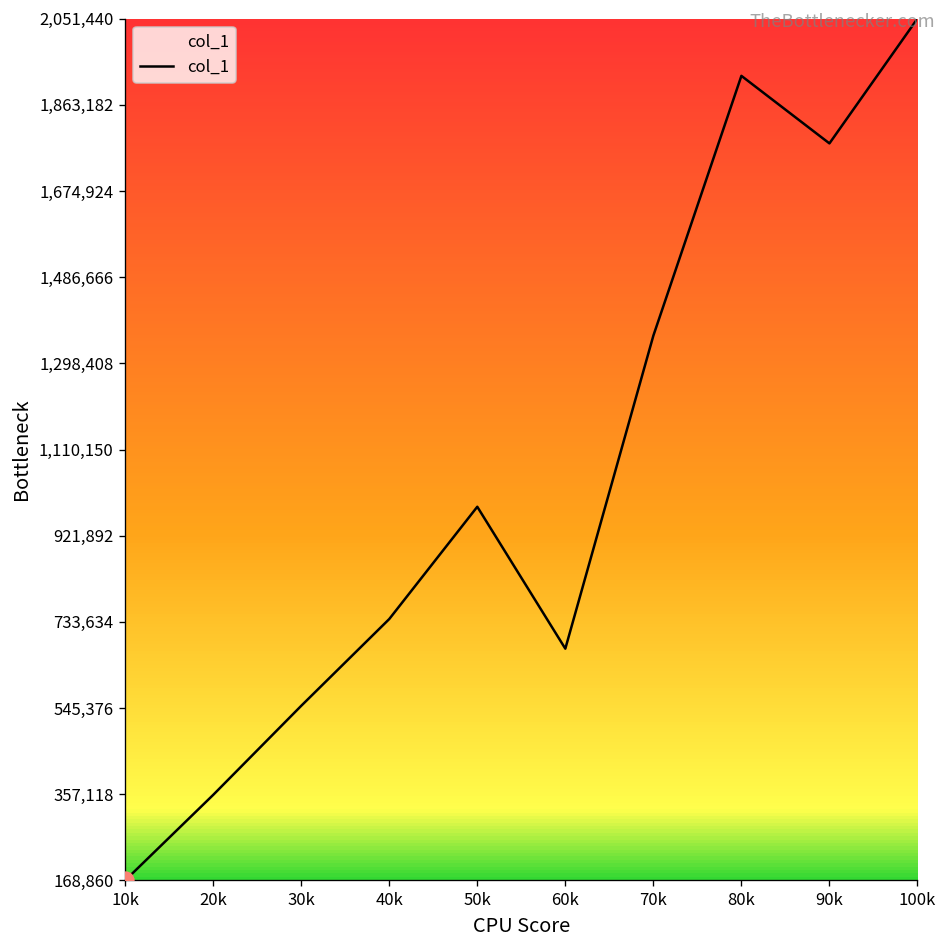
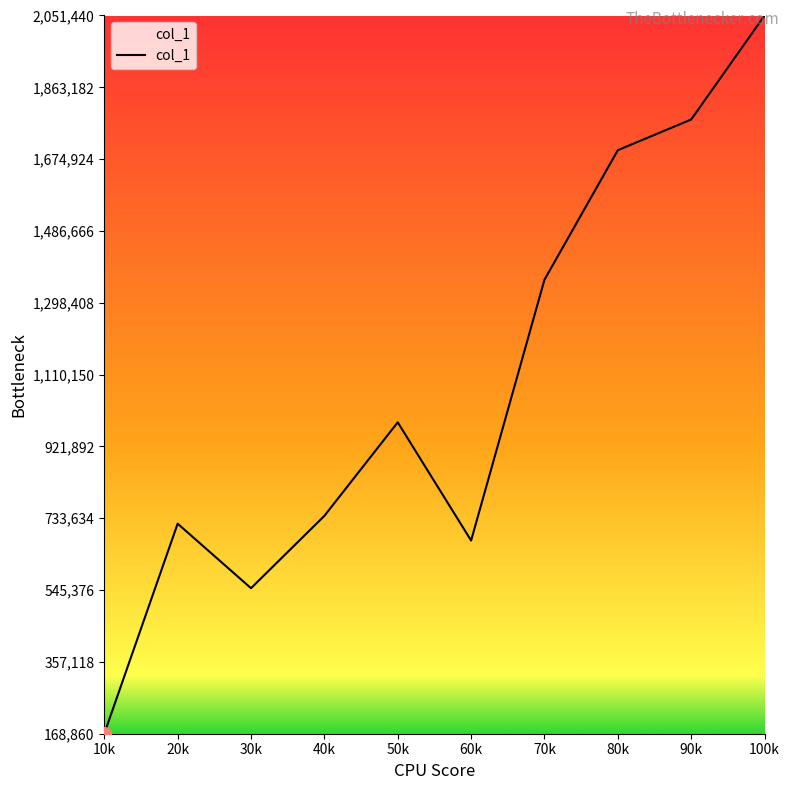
col_1, 20k: 360,000 -> 720,000
col_1, 80k: 1,930,000 -> 1,700,000
